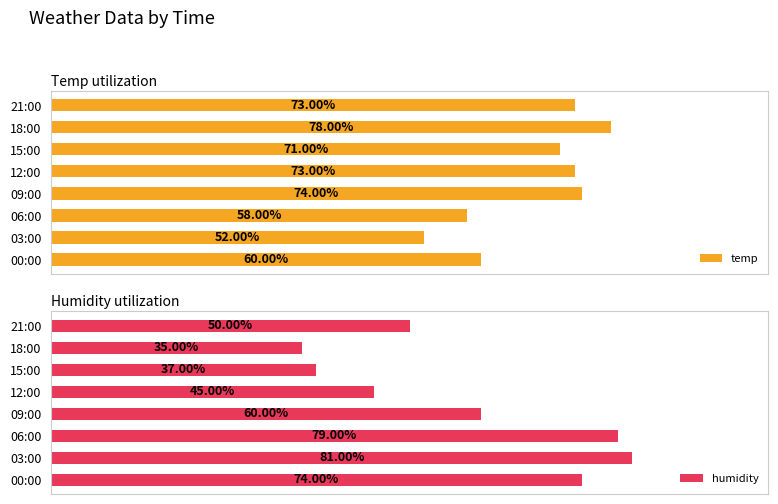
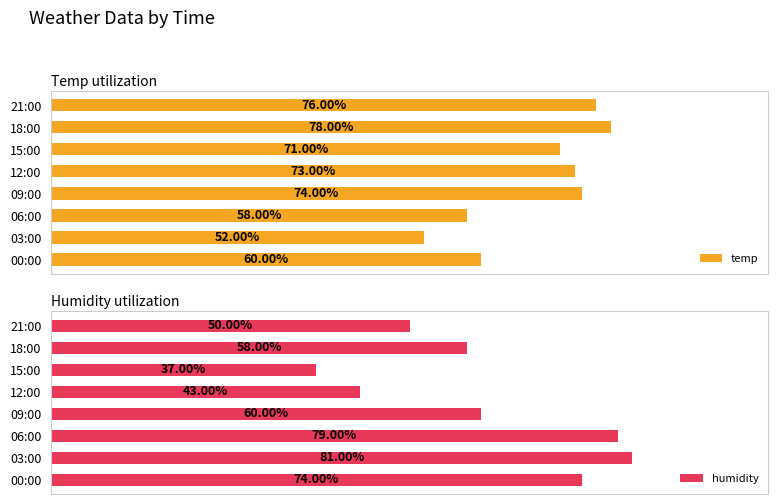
Temp utilization, 21:00: 73.00% -> 76.00%
Humidity utilization, 18:00: 35.00% -> 58.00%
Humidity utilization, 12:00: 45.00% -> 43.00%
